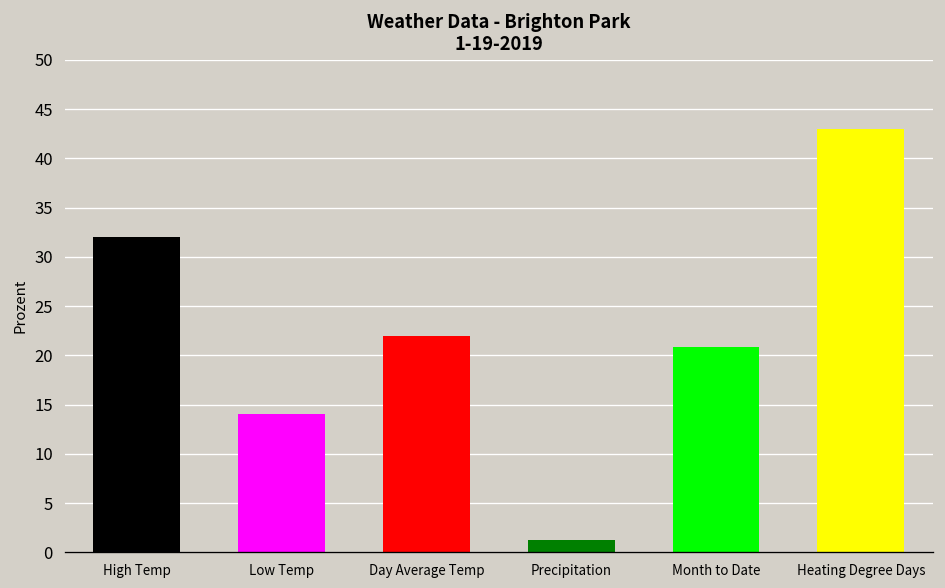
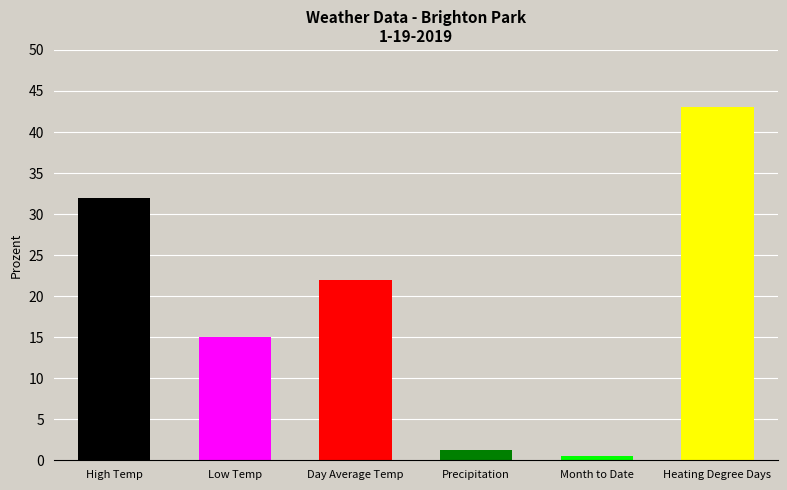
Low Temp: 14 -> 15
Month to Date: 21 -> 0
